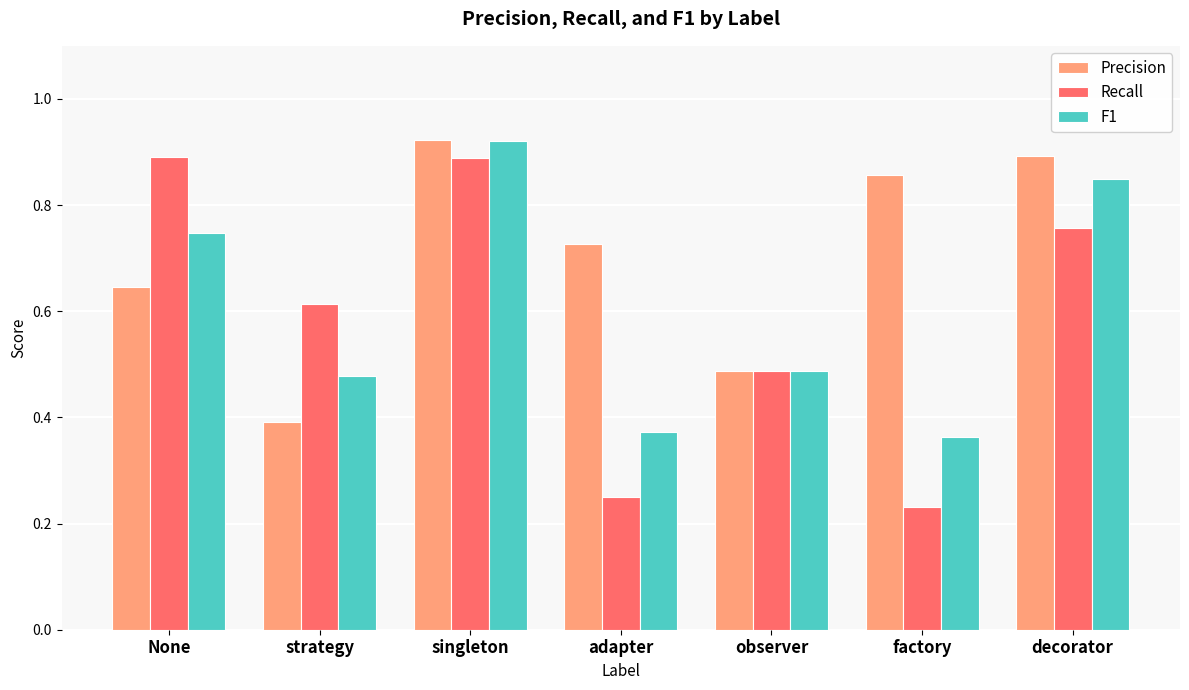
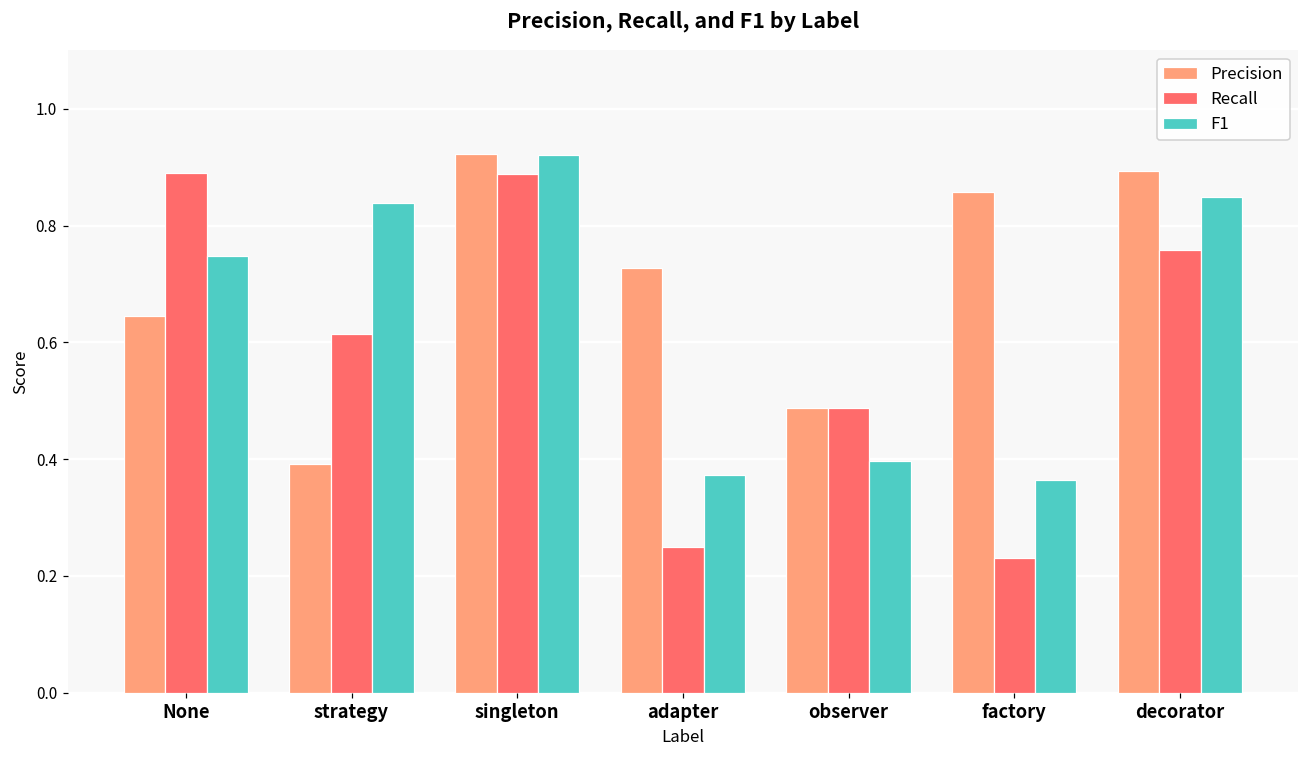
F1, strategy: 0.48 -> 0.84
F1, observer: 0.49 -> 0.40
